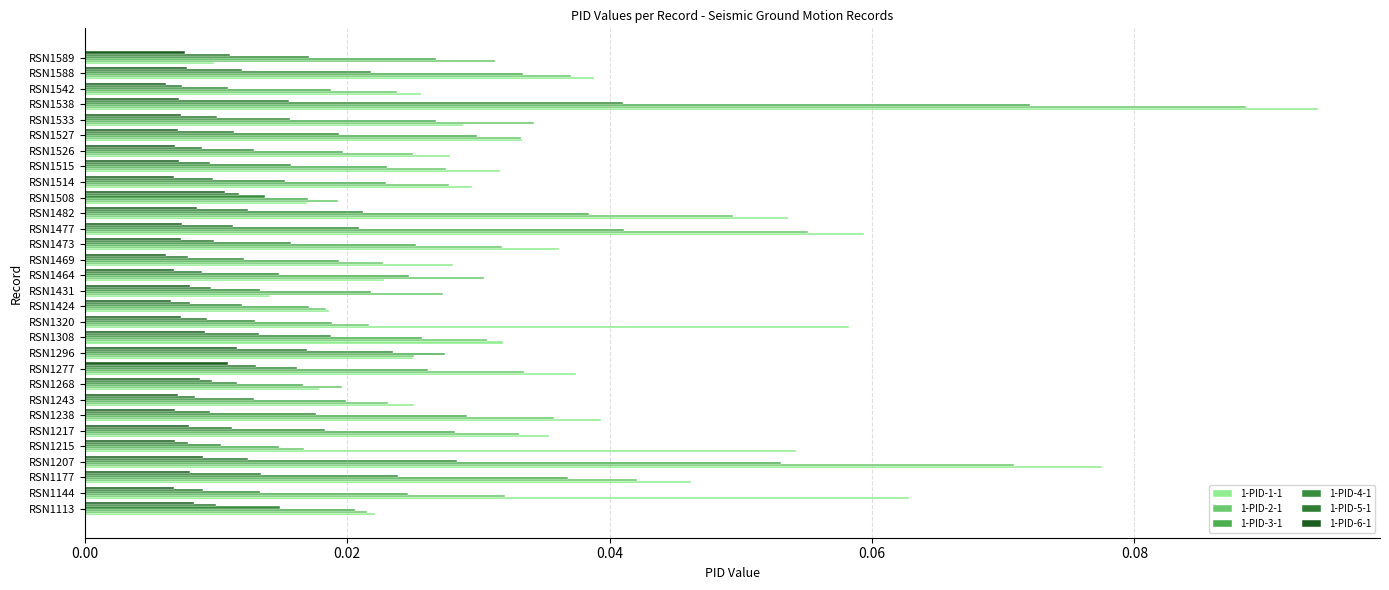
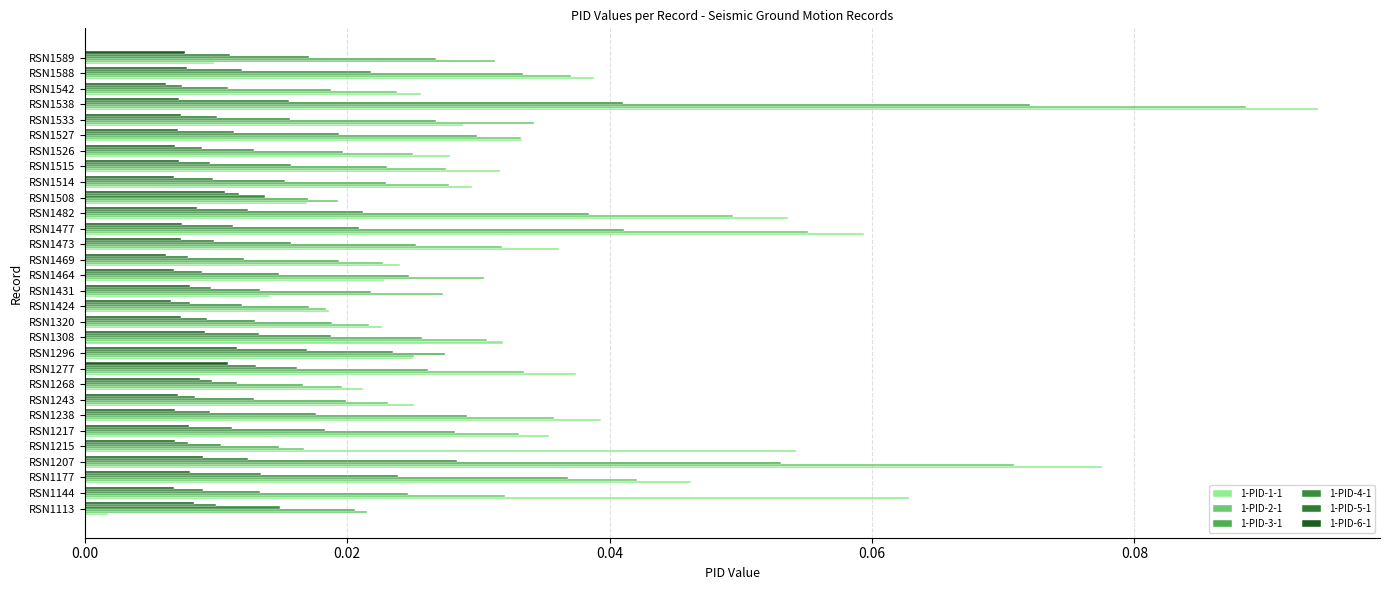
1-PID-1-1, RSN1469: 0.0281 -> 0.0240
1-PID-1-1, RSN1320: 0.0583 -> 0.0227
1-PID-1-1, RSN1268: 0.0179 -> 0.0212
1-PID-1-1, RSN1113: 0.0221 -> 0.0018
